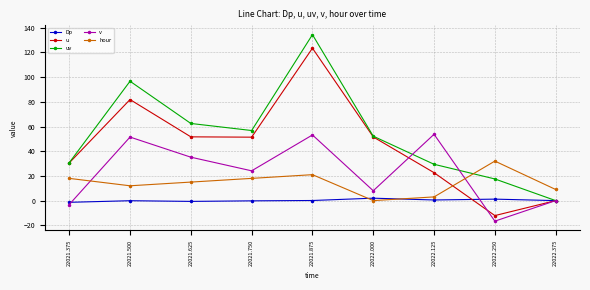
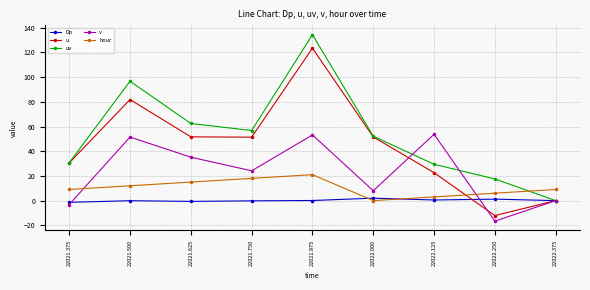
hour, 22021.375: 18 -> 9
hour, 22022.250: 32 -> 6
